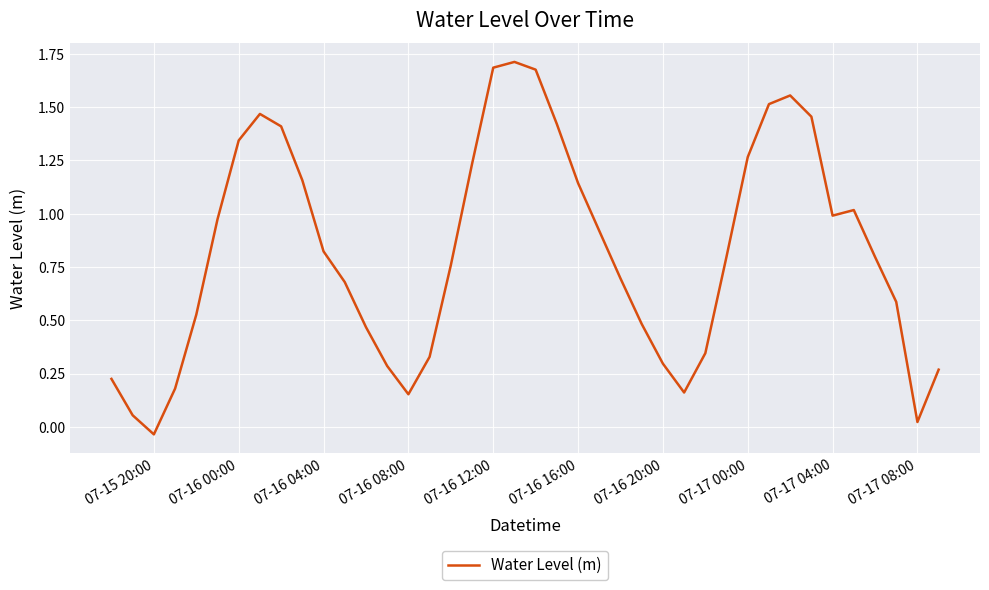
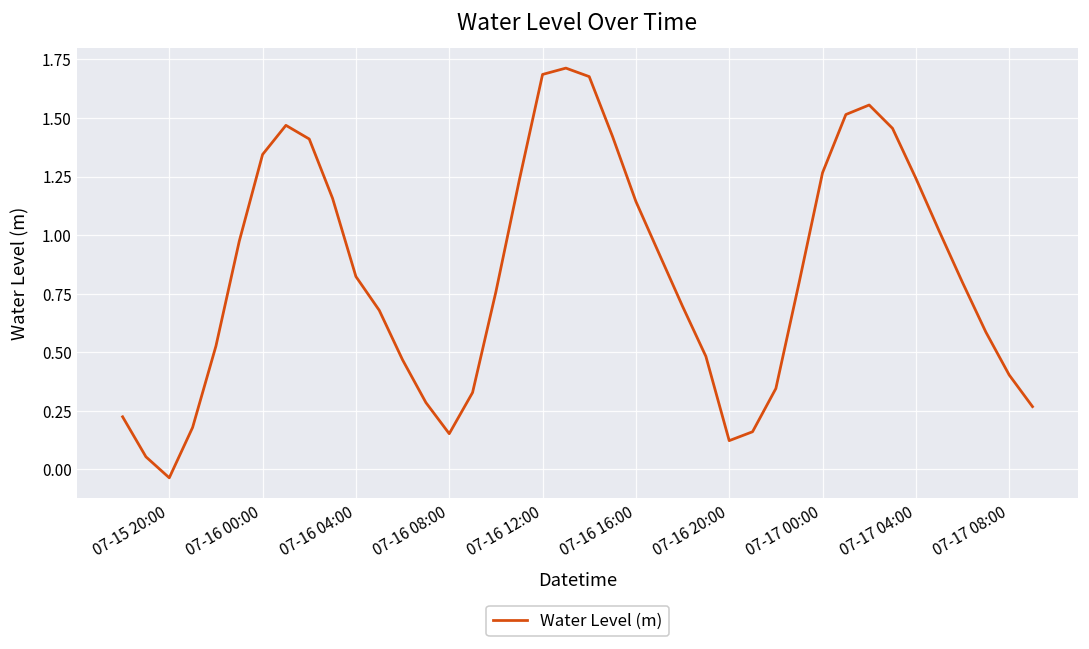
07-16 20:00: 0.30 -> 0.12
07-17 04:00: 0.99 -> 1.24
07-17 08:00: 0.02 -> 0.40
